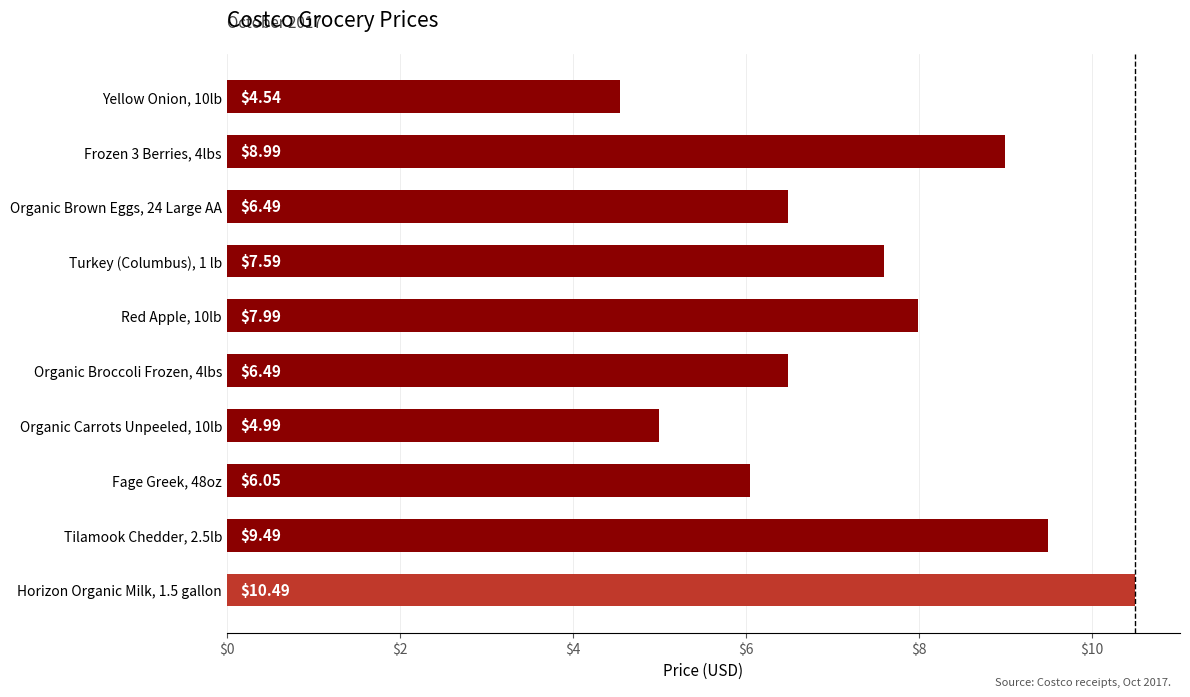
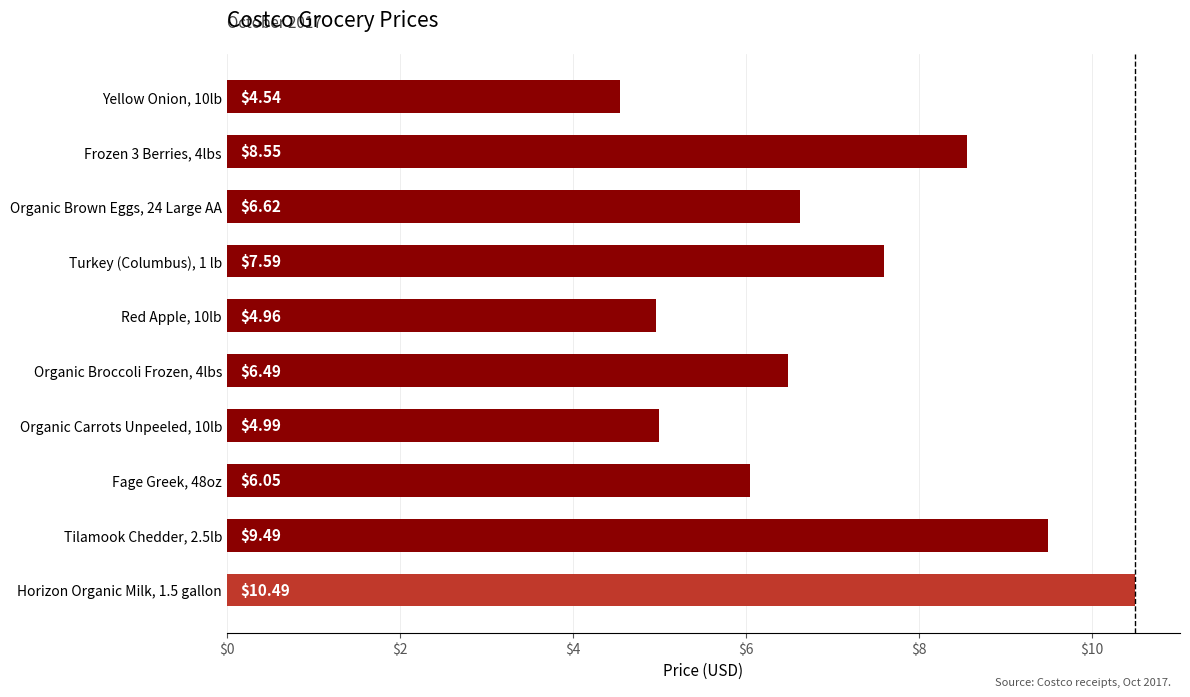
Frozen 3 Berries, 4lbs: $8.99 -> $8.55
Organic Brown Eggs, 24 Large AA: $6.49 -> $6.62
Red Apple, 10lb: $7.99 -> $4.96
